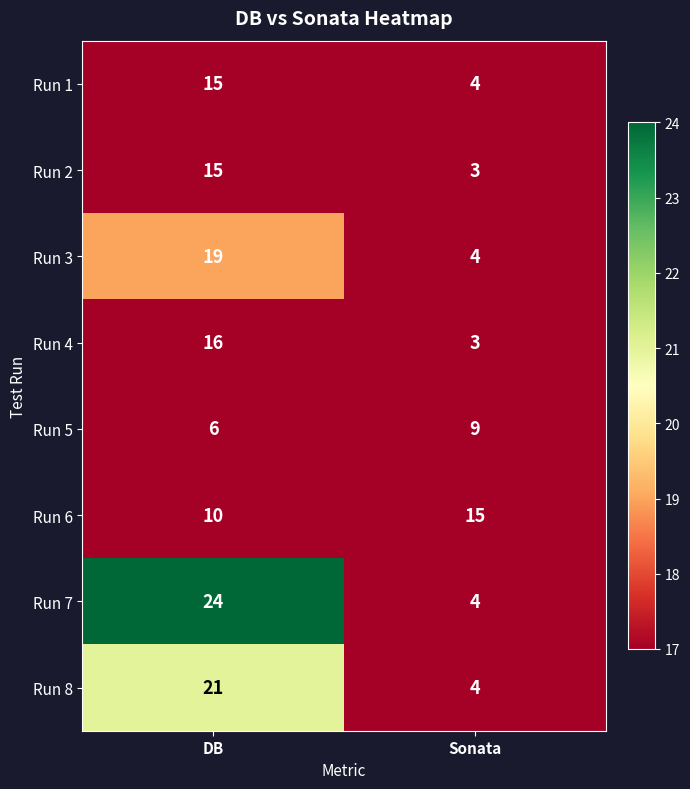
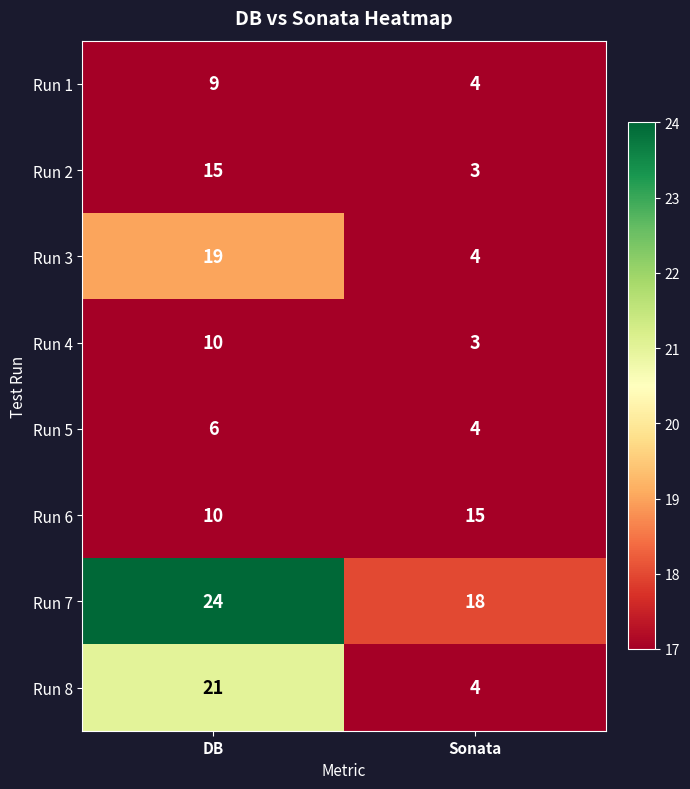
Run 1, DB: 15 -> 9
Run 4, DB: 16 -> 10
Run 5, Sonata: 9 -> 4
Run 7, Sonata: 4 -> 18
